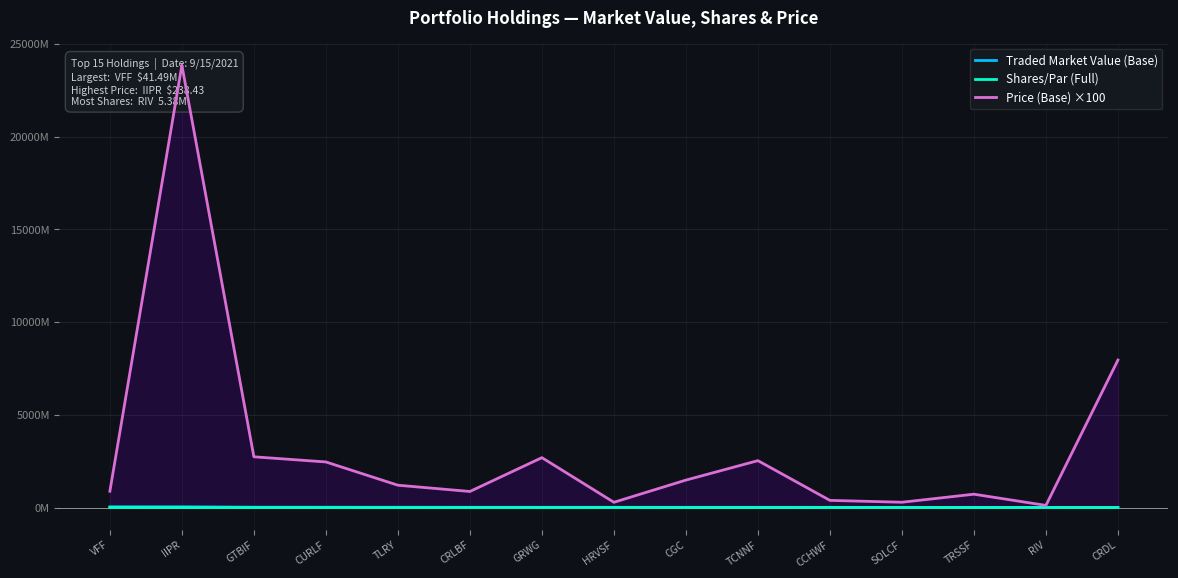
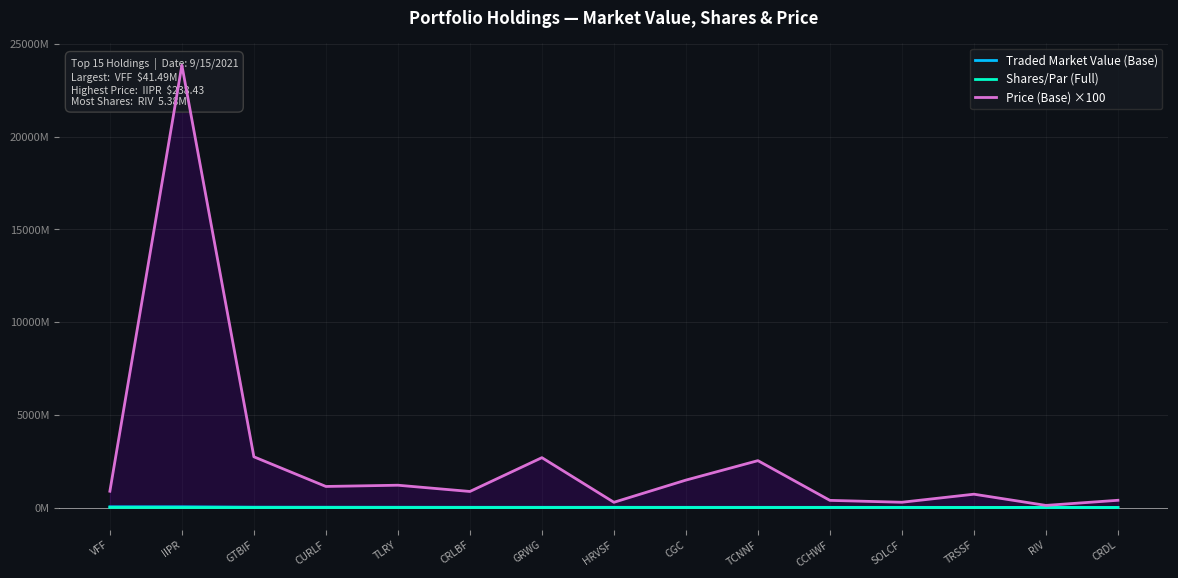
Price (Base) ×100, CURLF: 2500000000 -> 1100000000
Price (Base) ×100, CRDL: 8000000000 -> 400000000
